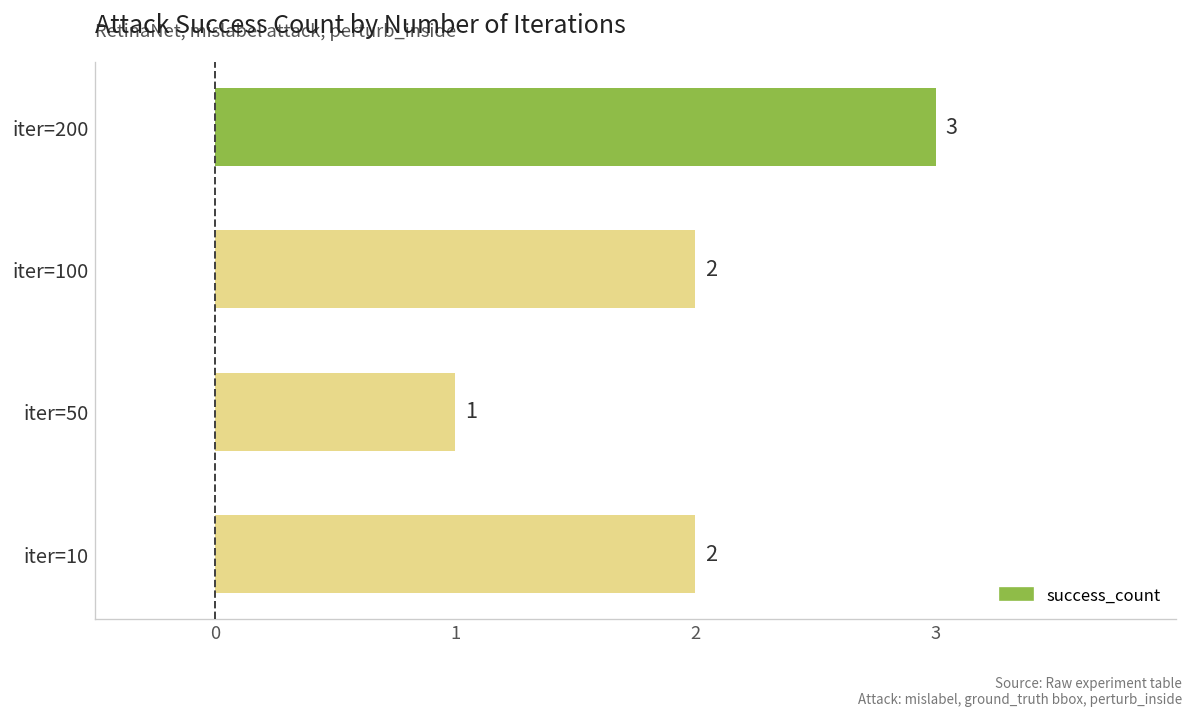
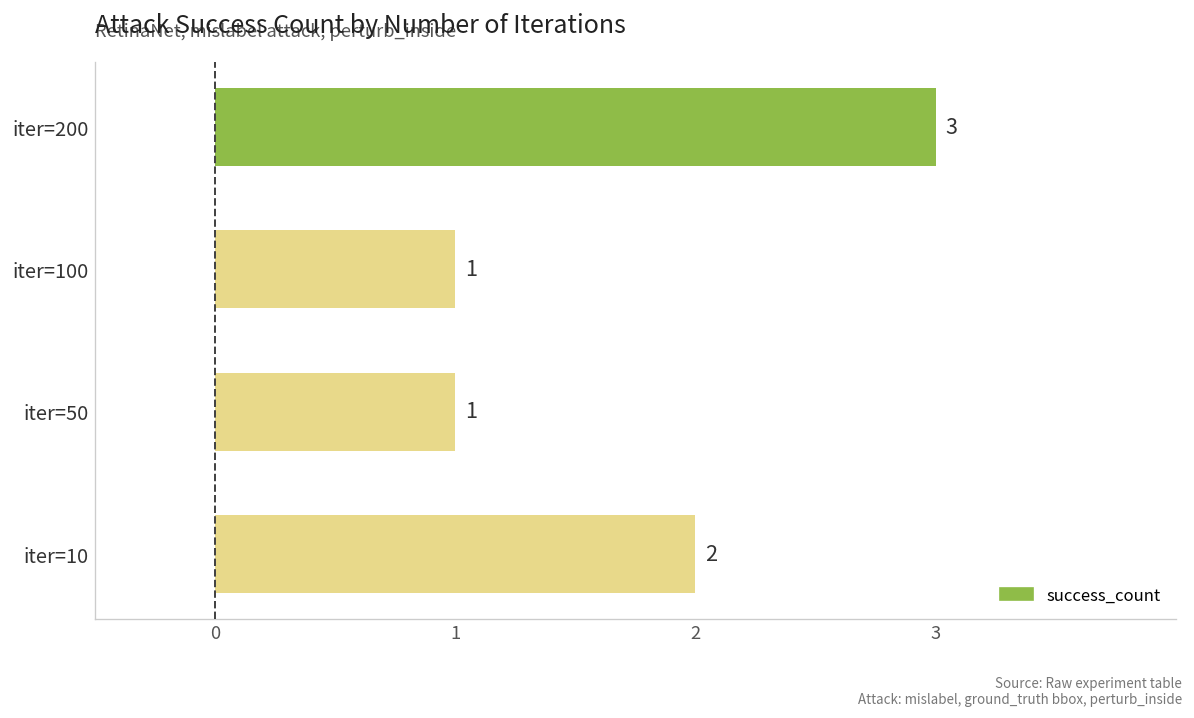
iter=100: 2 -> 1
